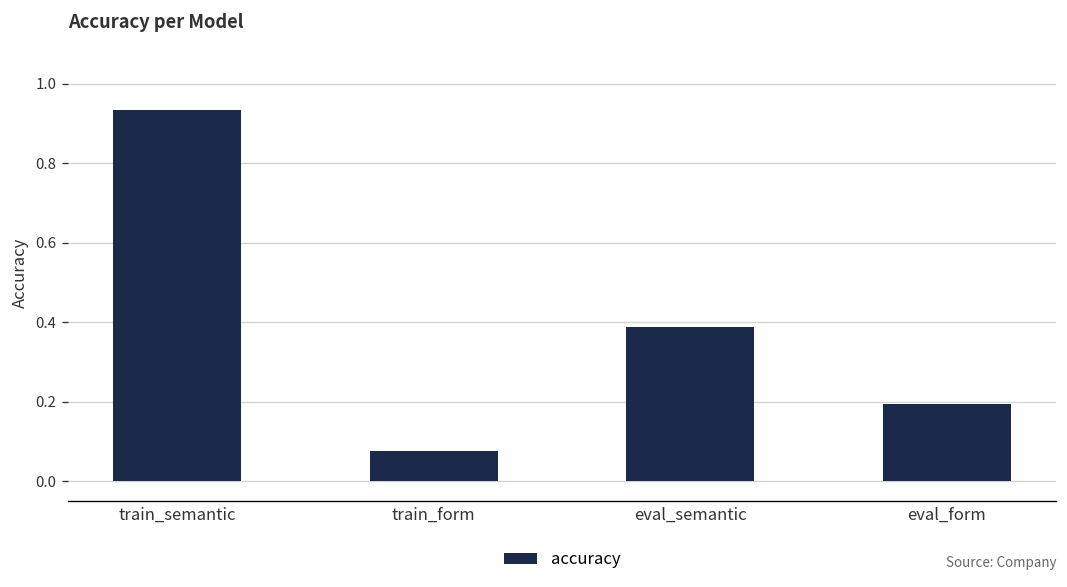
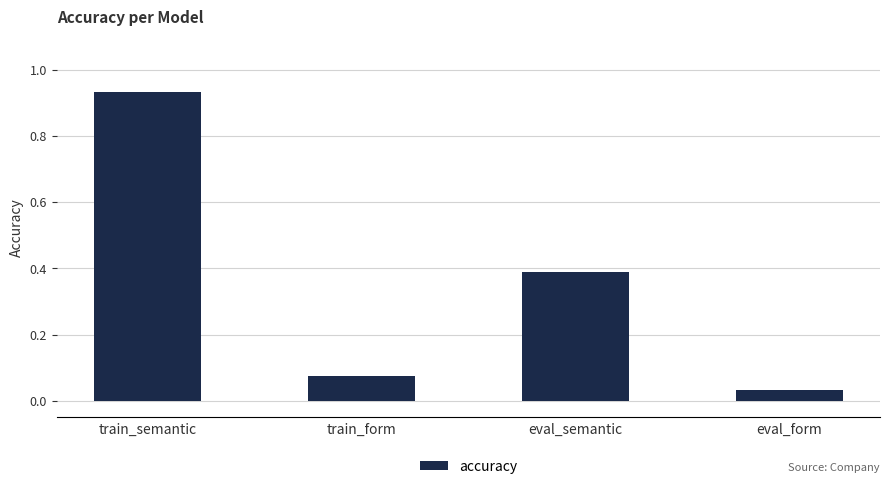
eval_form: 0.19 -> 0.03
